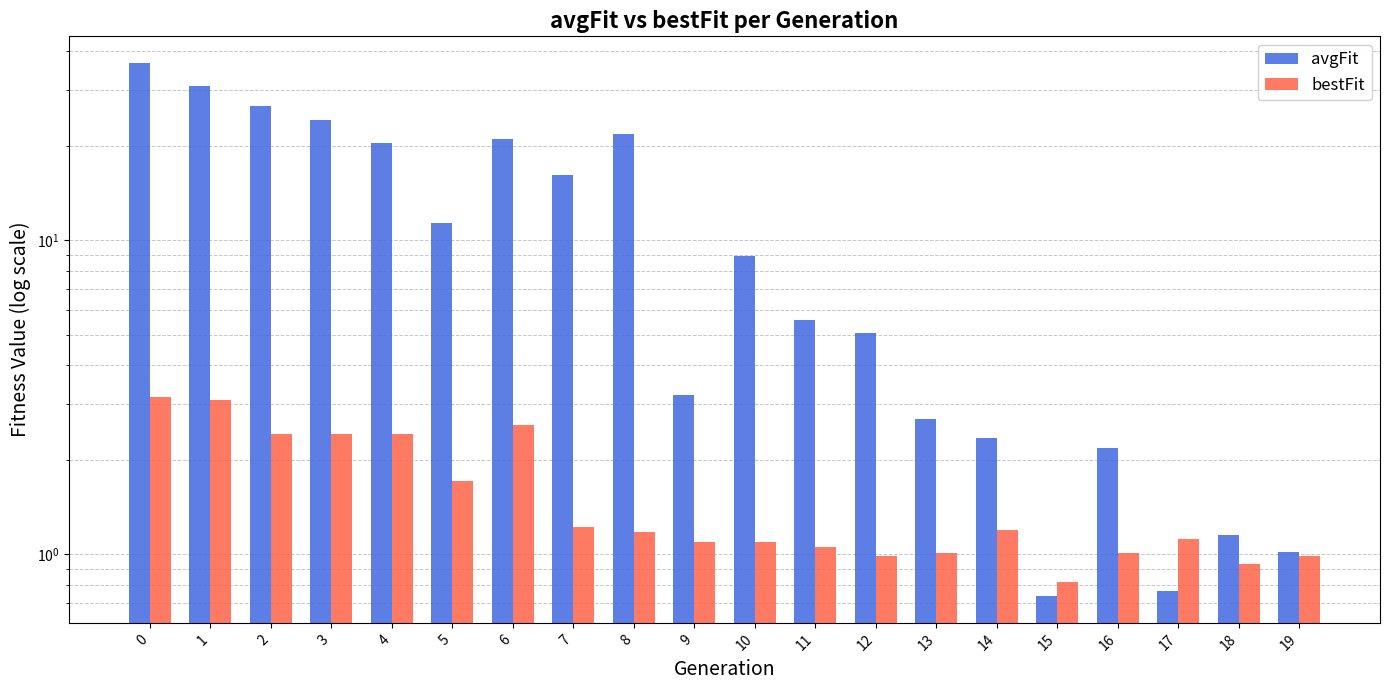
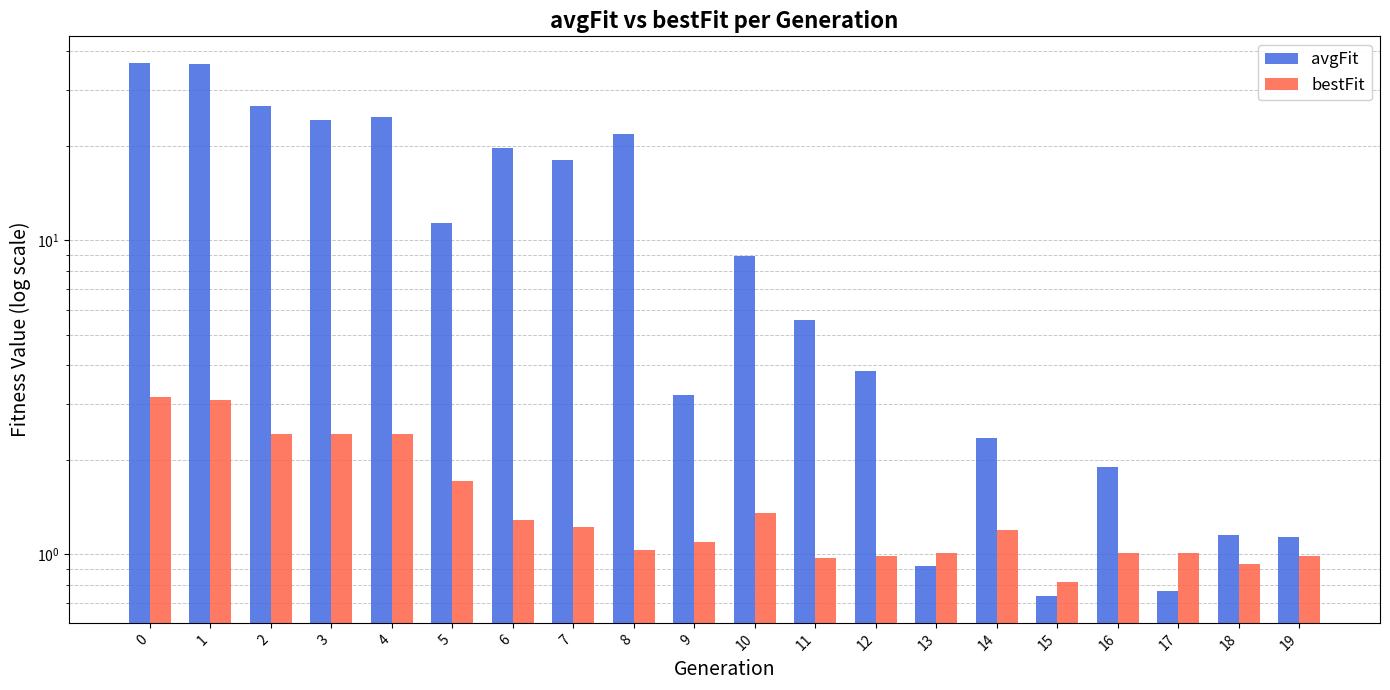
avgFit, 1: 31 -> 36
avgFit, 4: 20 -> 25
avgFit, 6: 21 -> 20
bestFit, 6: 2.6 -> 1.29
avgFit, 7: 16 -> 18
bestFit, 8: 1.17 -> 1.03
bestFit, 10: 1.10 -> 1.35
bestFit, 11: 1.06 -> 0.97
avgFit, 12: 5.0 -> 3.8
avgFit, 13: 2.7 -> 0.92
avgFit, 16: 2.2 -> 1.9
bestFit, 17: 1.12 -> 1.01
avgFit, 19: 1.01 -> 1.14
